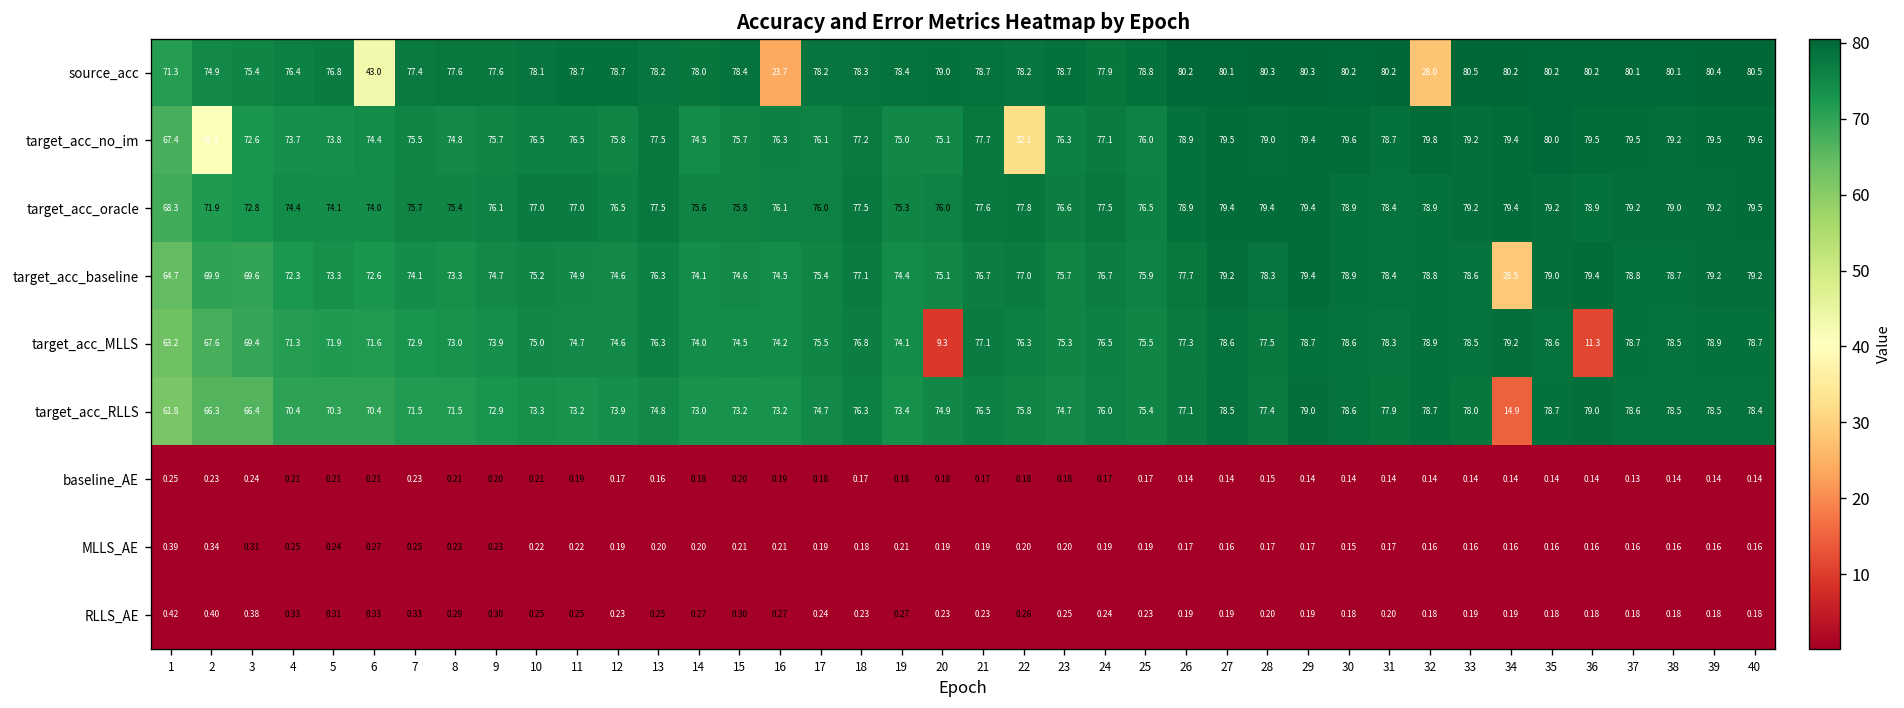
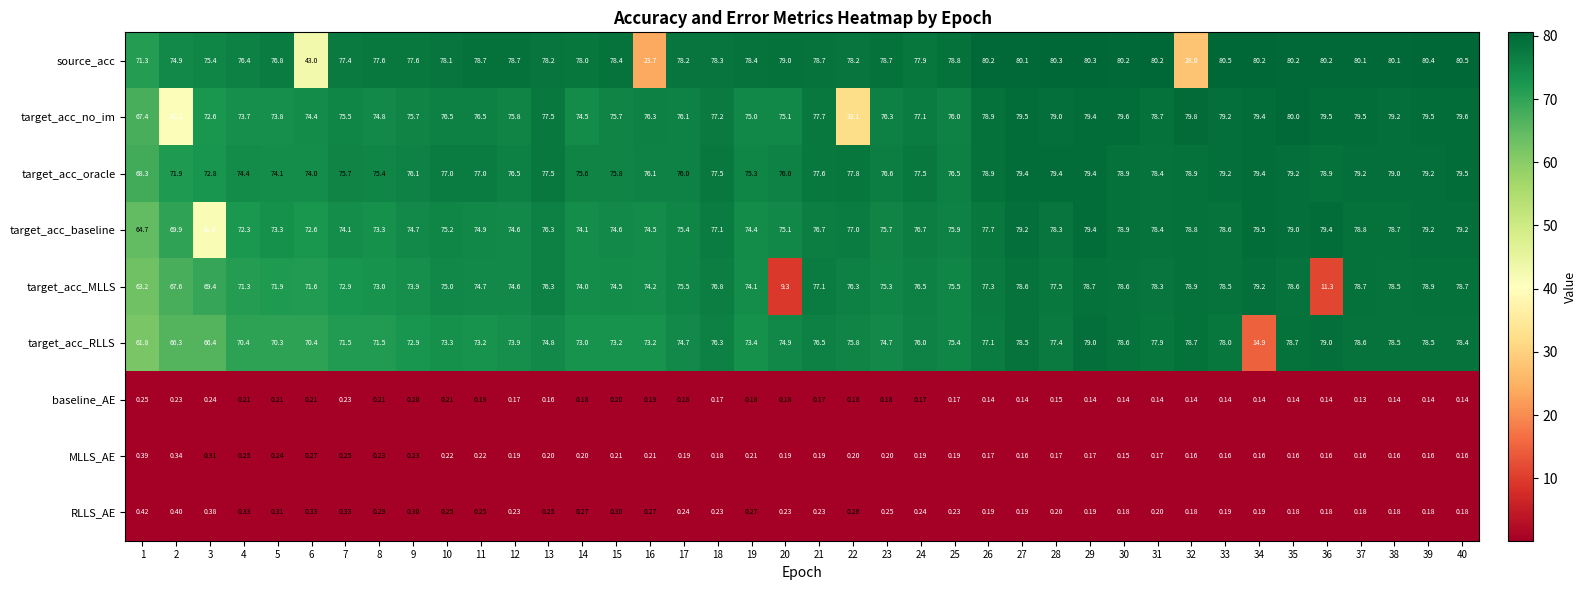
target_acc_baseline, 3: 69.6 -> 41.8
target_acc_baseline, 34: 28.5 -> 79.5
